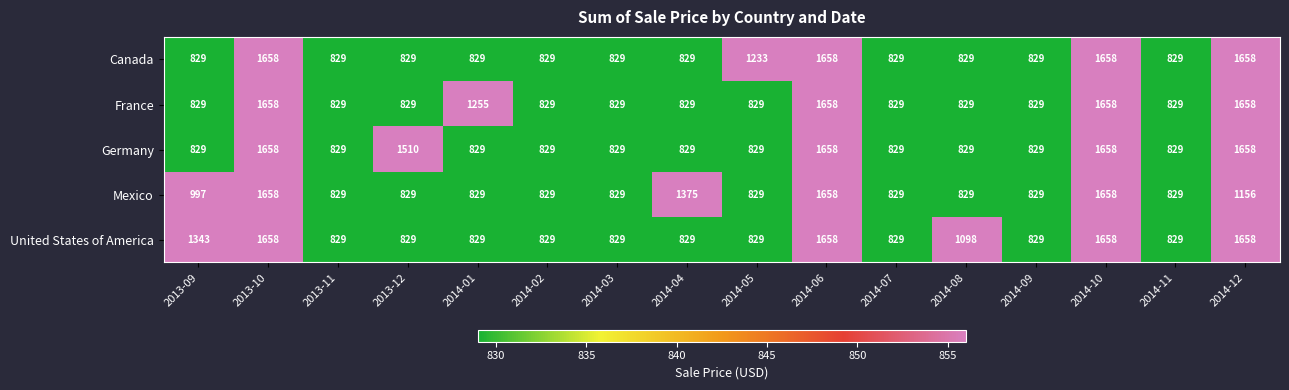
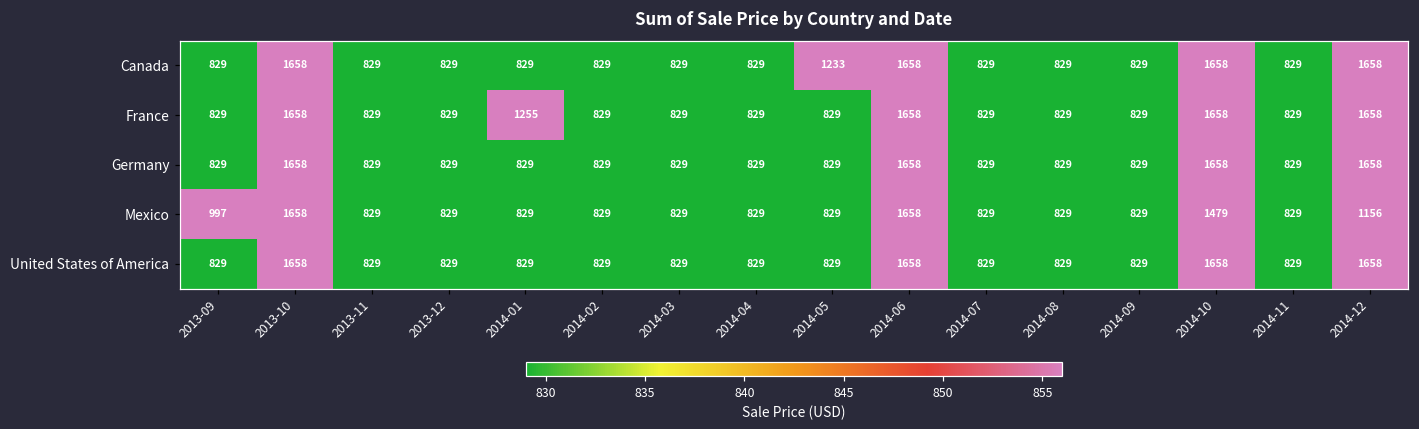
Germany, 2013-12: 1510 -> 829
Mexico, 2014-04: 1375 -> 829
Mexico, 2014-10: 1658 -> 1479
United States of America, 2013-09: 1343 -> 829
United States of America, 2014-08: 1098 -> 829
